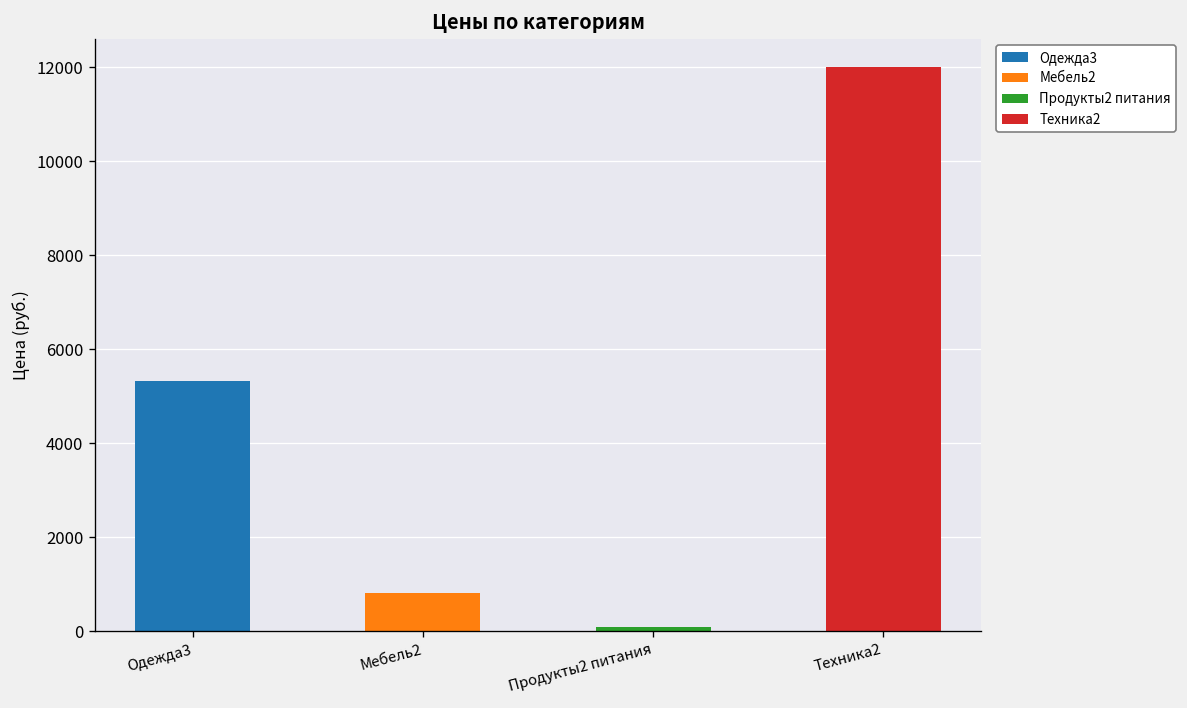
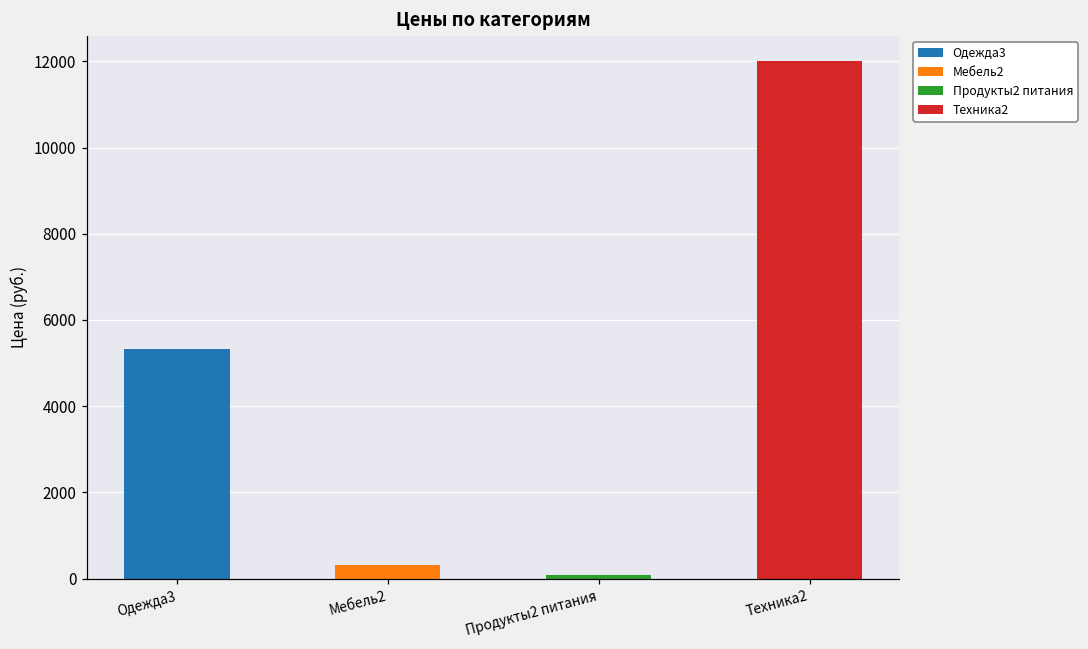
Мебель2: 800 -> 300
